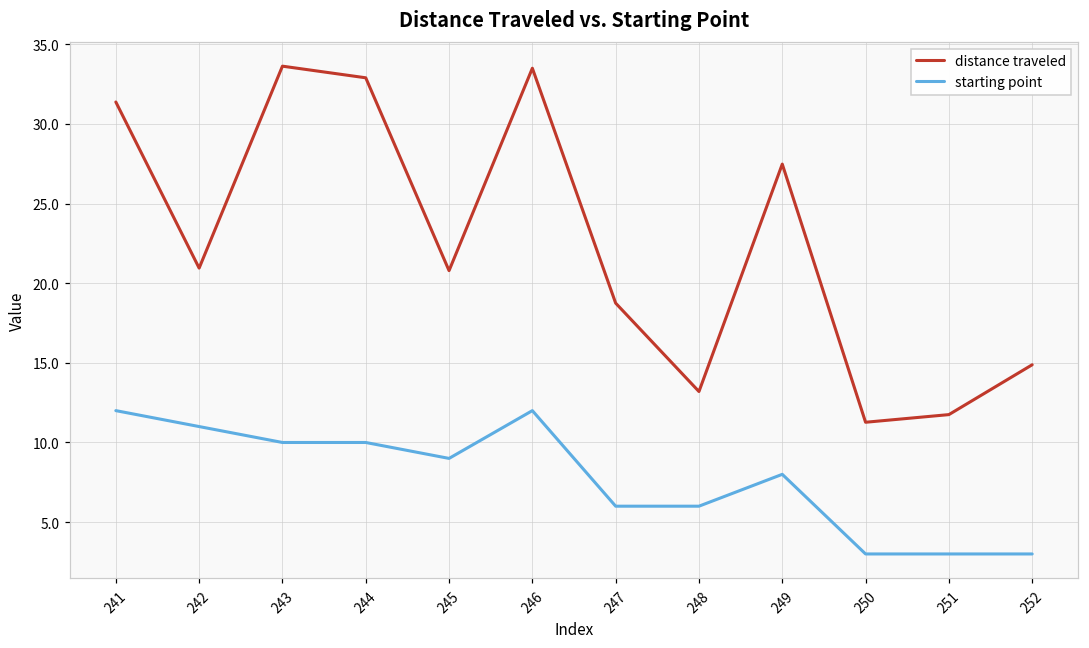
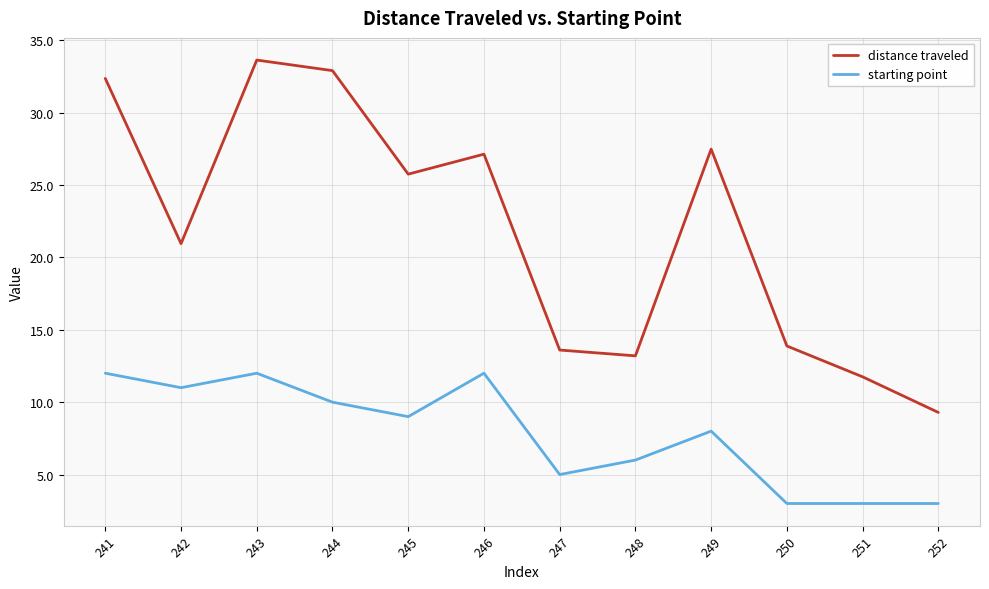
distance traveled, 241: 31.4 -> 32.4
starting point, 243: 10 -> 12
distance traveled, 245: 20.8 -> 25.8
distance traveled, 246: 33.5 -> 27.1
distance traveled, 247: 18.8 -> 13.6
starting point, 247: 6 -> 5
distance traveled, 250: 11.3 -> 13.9
distance traveled, 252: 14.9 -> 9.3
